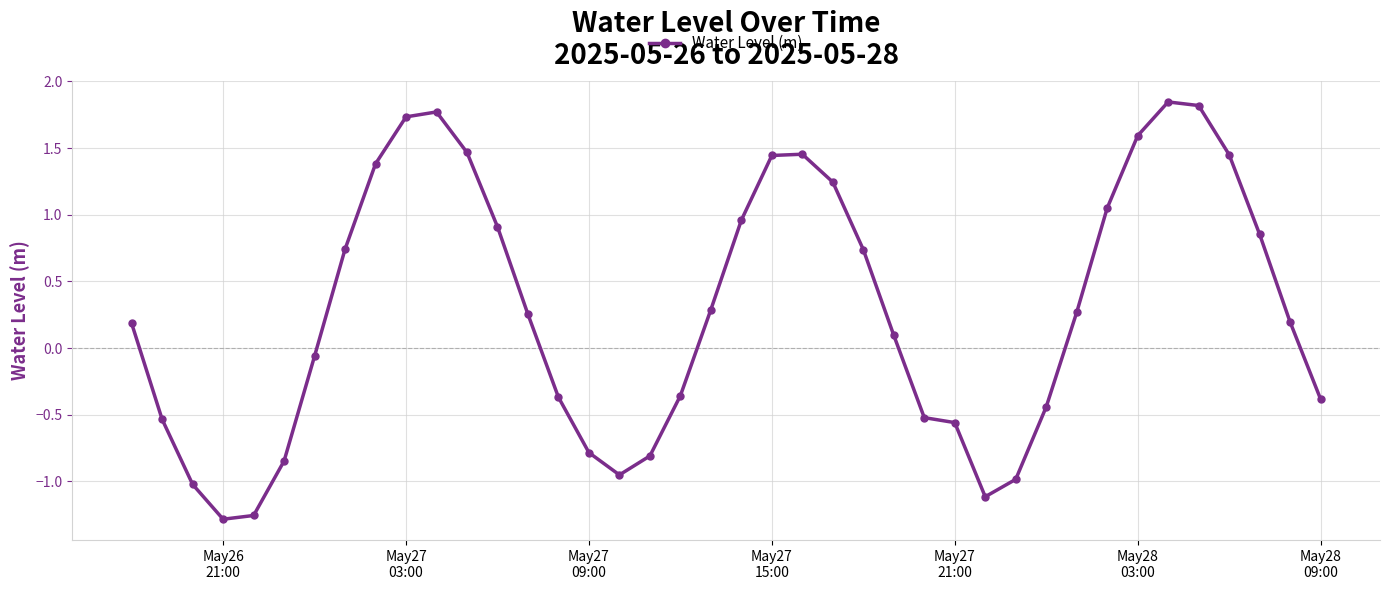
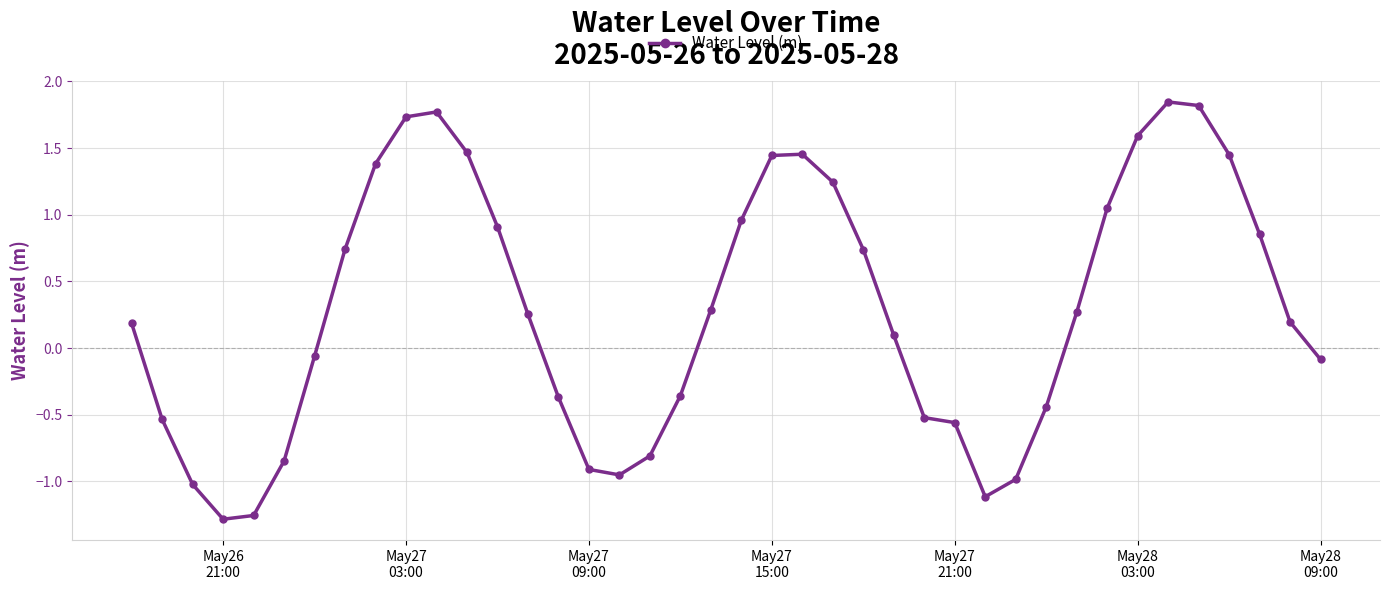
May27 09:00: -0.78 -> -0.91
May28 09:00: -0.38 -> -0.09
